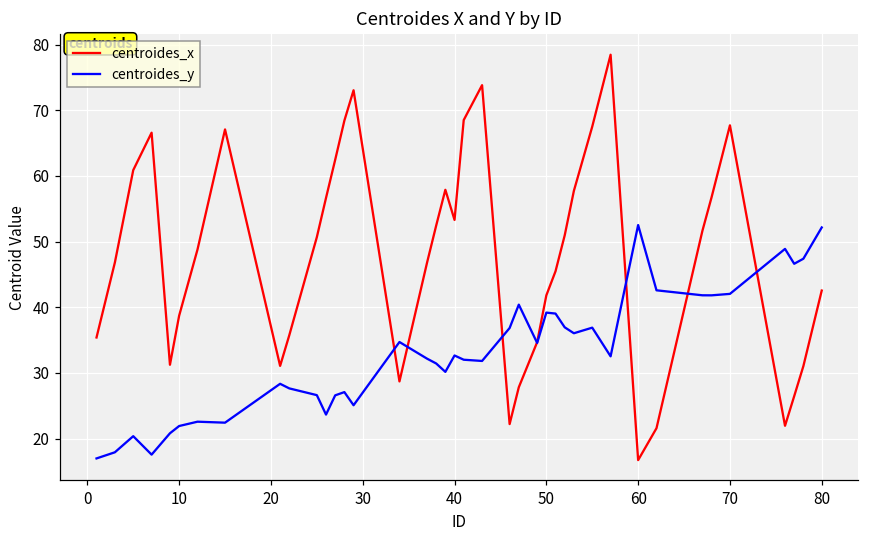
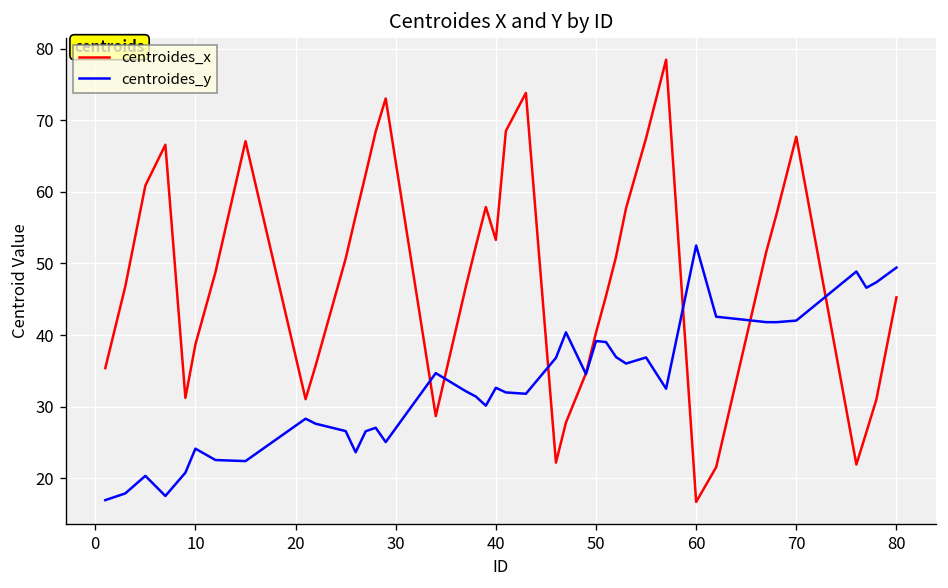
centroides_y, 10: 22 -> 24
centroides_x, 50: 42 -> 40
centroides_x, 80: 43 -> 45
centroides_y, 80: 52 -> 49
